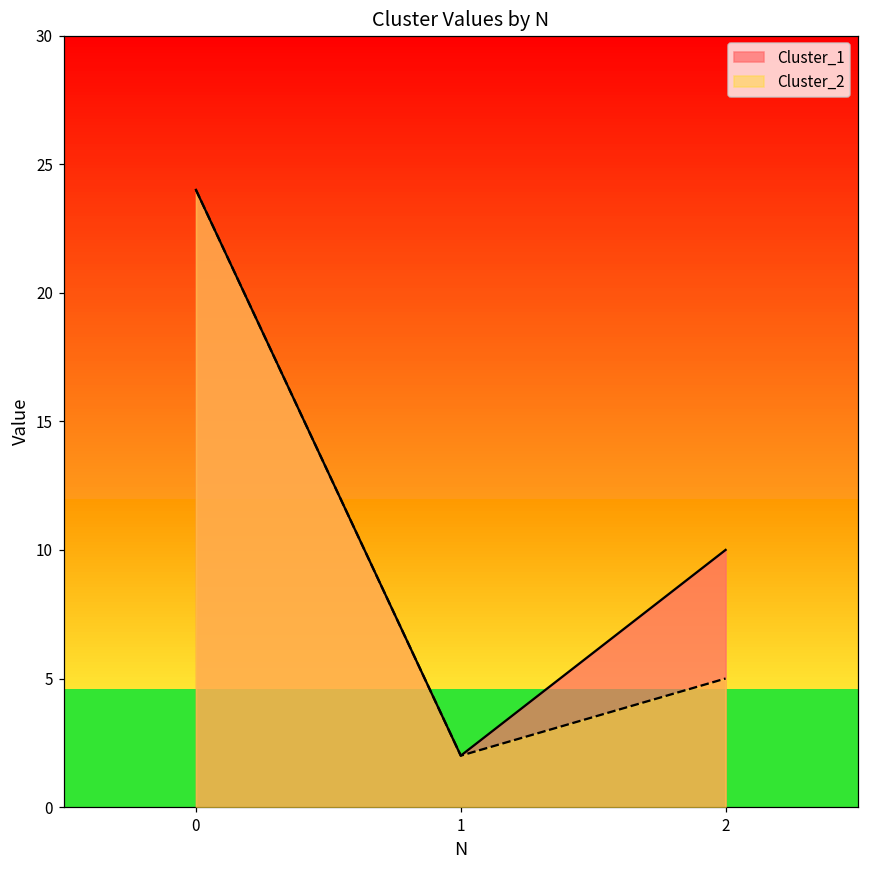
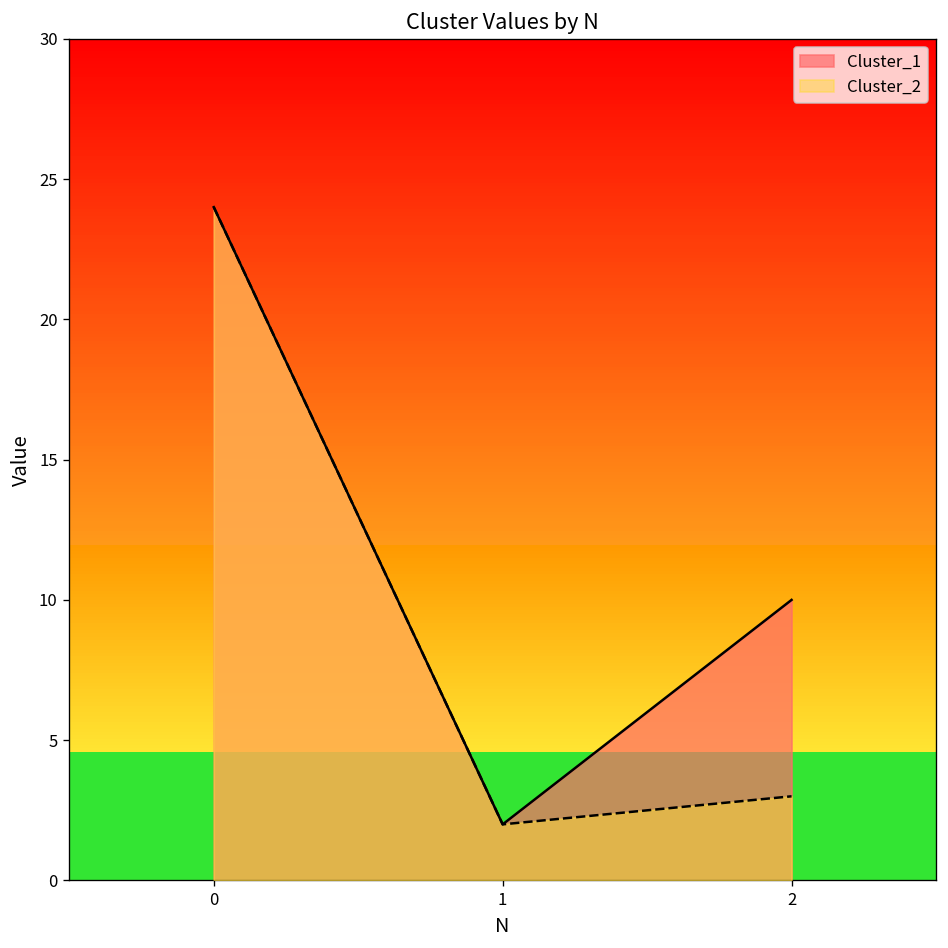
Cluster_2, 2: 5 -> 3
